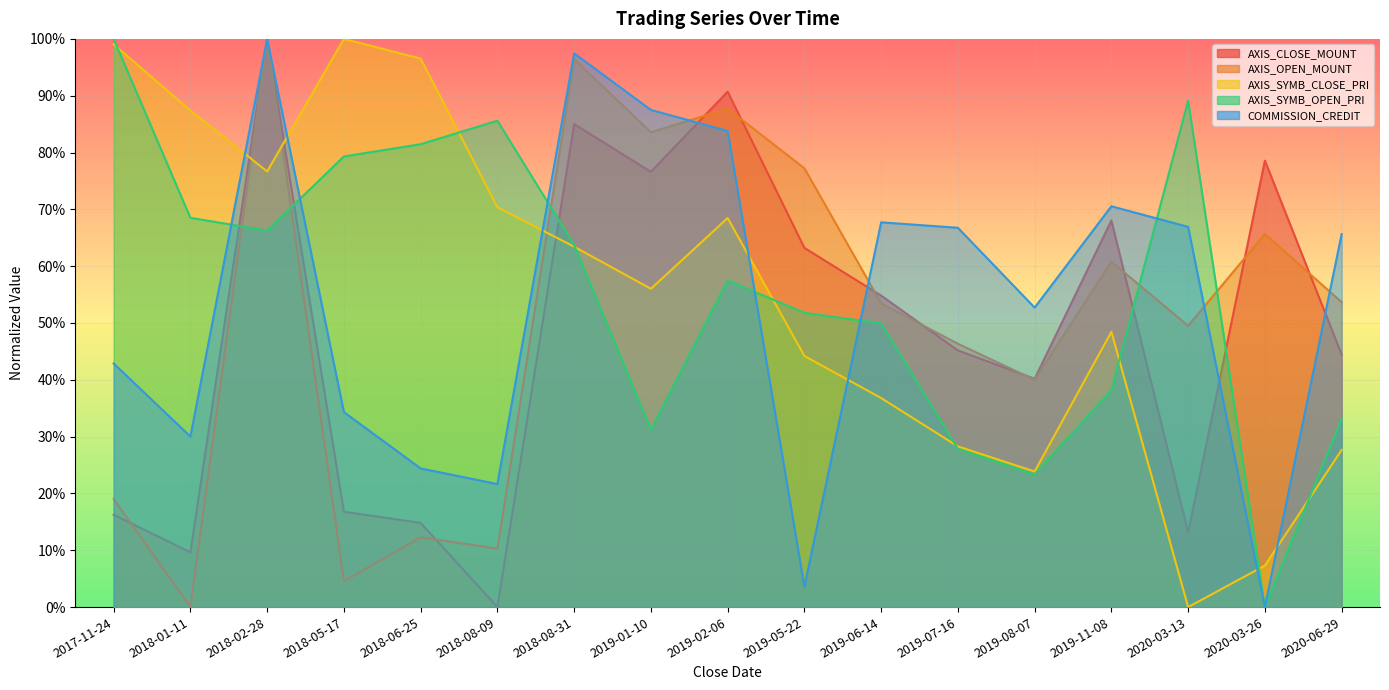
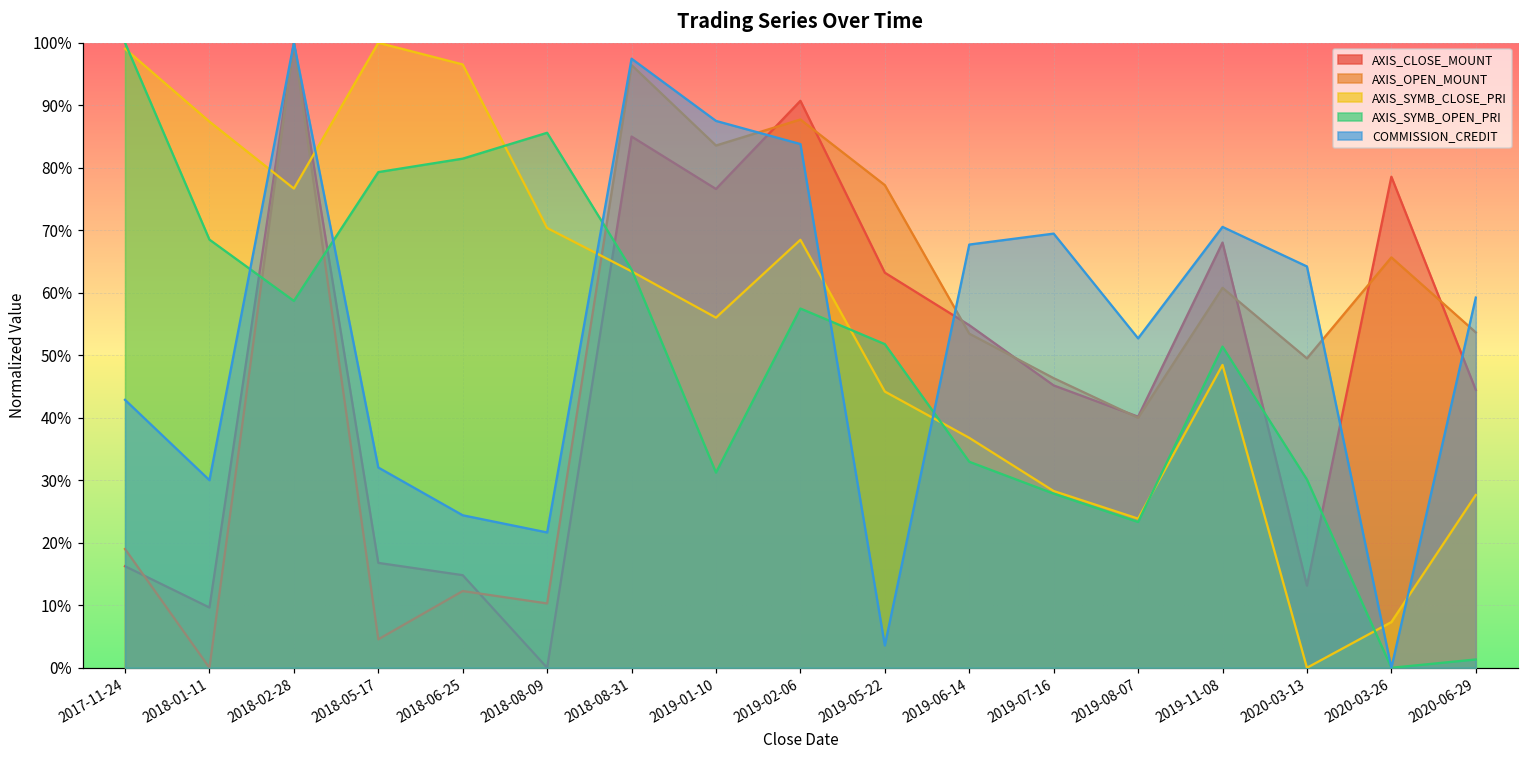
AXIS_SYMB_OPEN_PRI, 2018-02-28: 66% -> 59%
COMMISSION_CREDIT, 2018-05-17: 34% -> 32%
AXIS_SYMB_OPEN_PRI, 2019-06-14: 50% -> 33%
COMMISSION_CREDIT, 2019-07-16: 67% -> 69%
AXIS_SYMB_OPEN_PRI, 2019-11-08: 38% -> 51%
AXIS_SYMB_OPEN_PRI, 2020-03-13: 89% -> 30%
COMMISSION_CREDIT, 2020-03-13: 67% -> 64%
AXIS_SYMB_OPEN_PRI, 2020-06-29: 33% -> 1%
COMMISSION_CREDIT, 2020-06-29: 66% -> 59%
